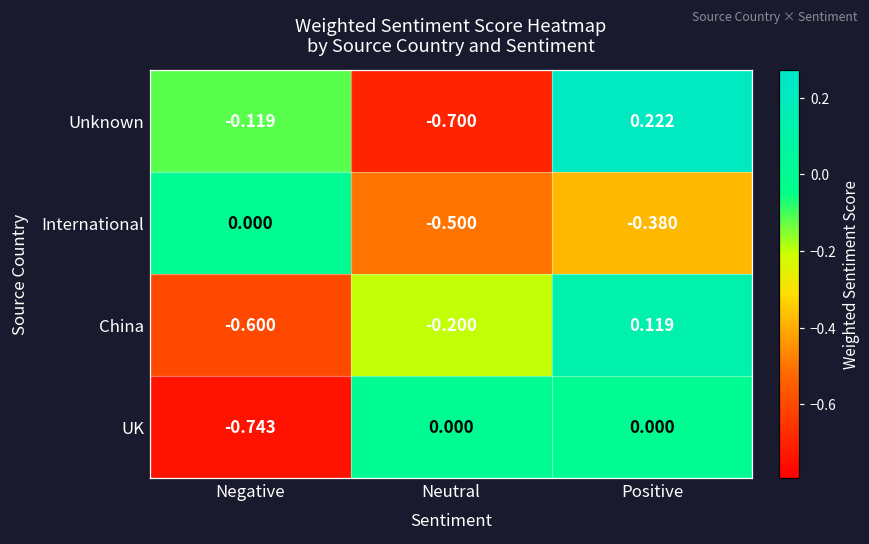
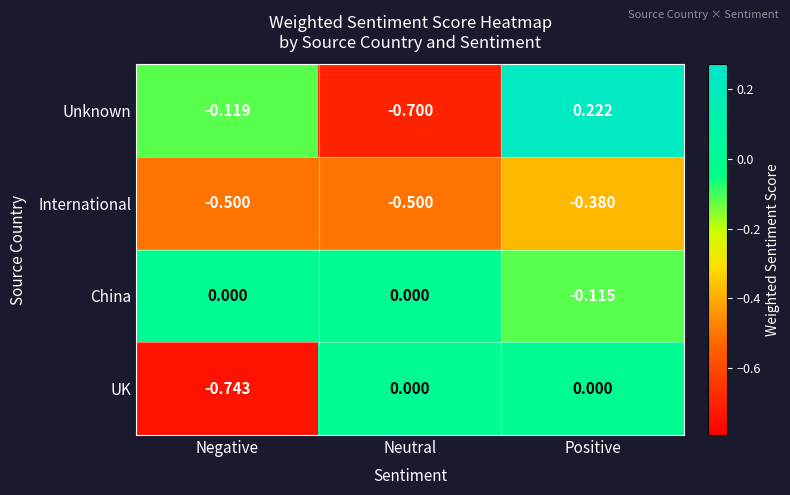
International, Negative: 0.000 -> -0.500
China, Negative: -0.600 -> 0.000
China, Neutral: -0.200 -> 0.000
China, Positive: 0.119 -> -0.115
